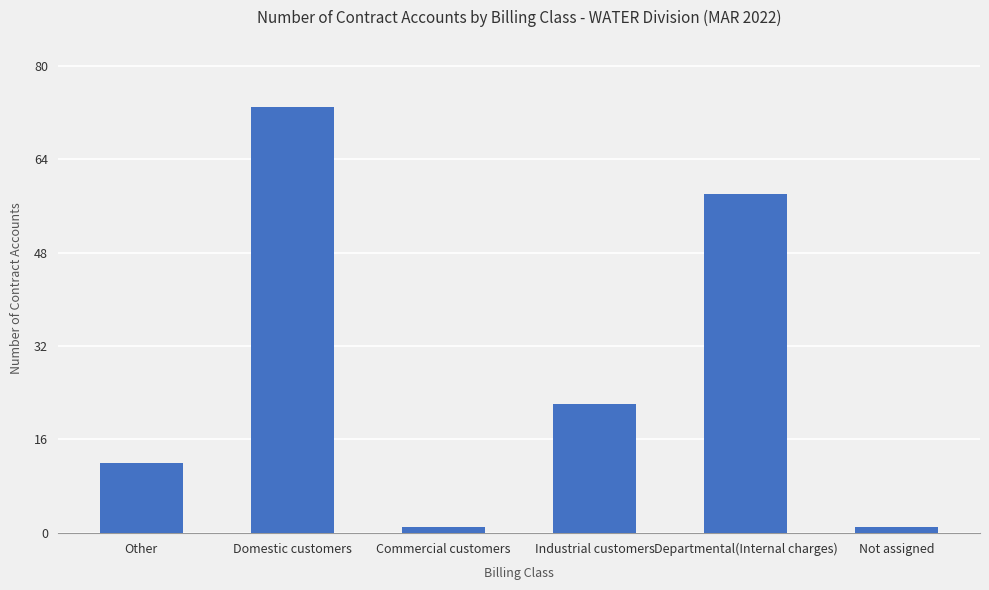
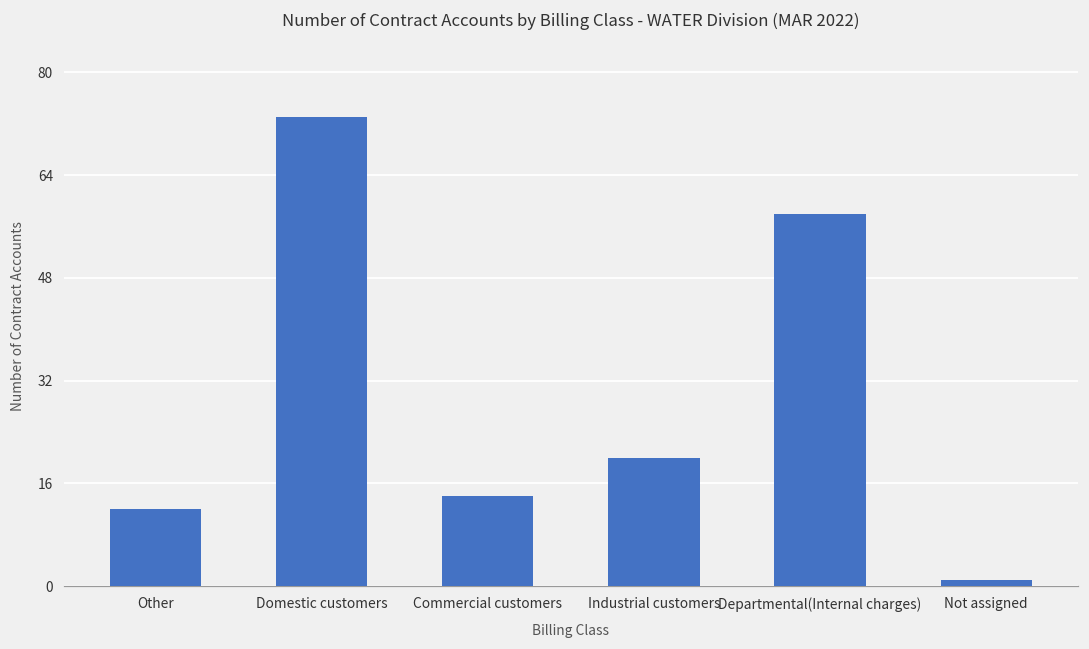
Commercial customers: 1 -> 14
Industrial customers: 22 -> 20
